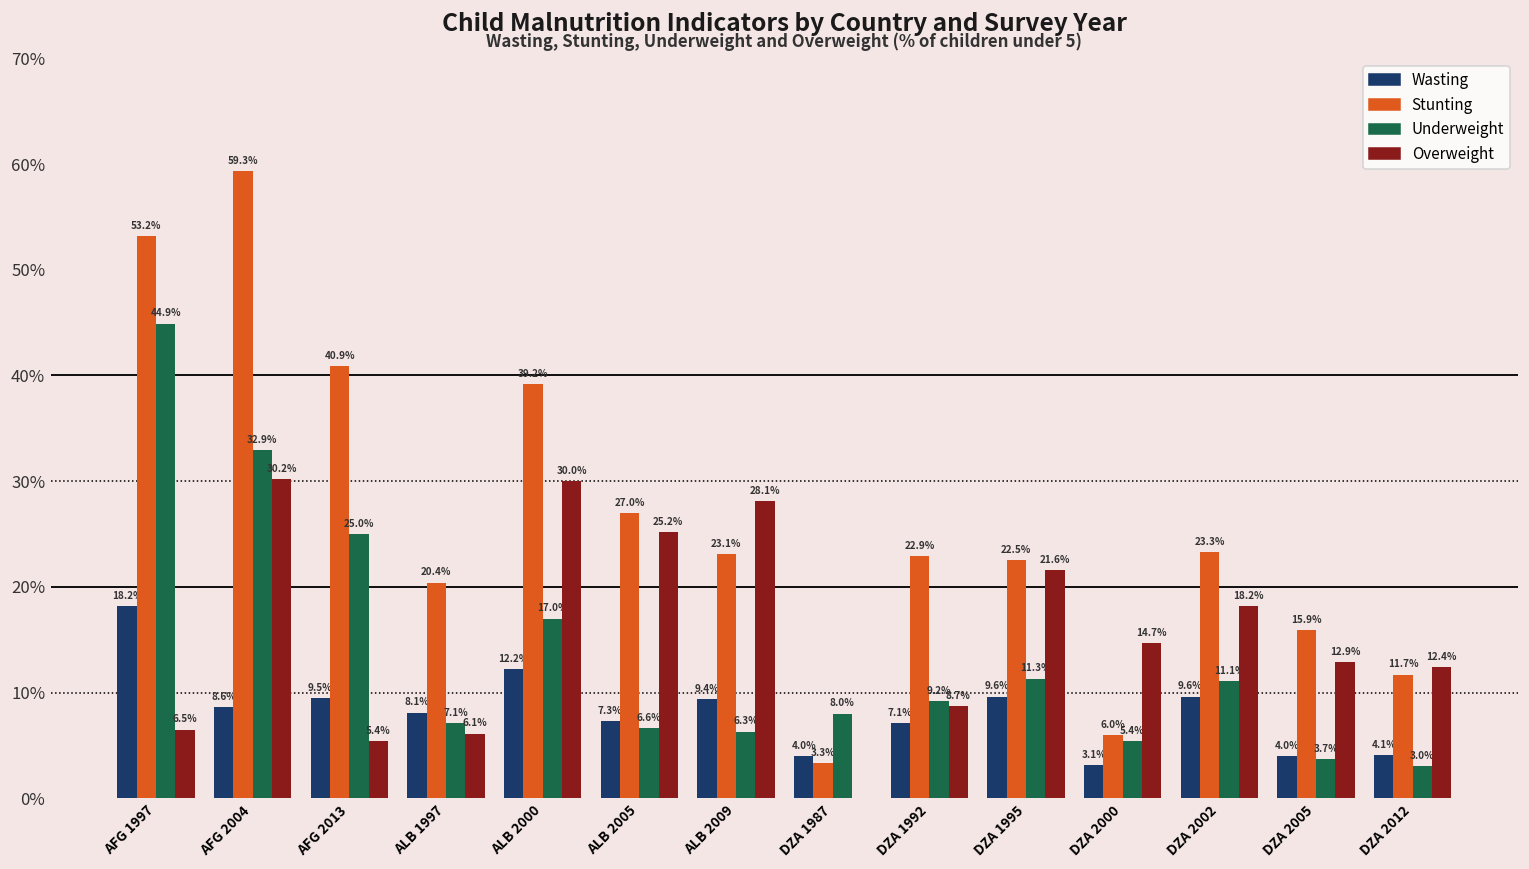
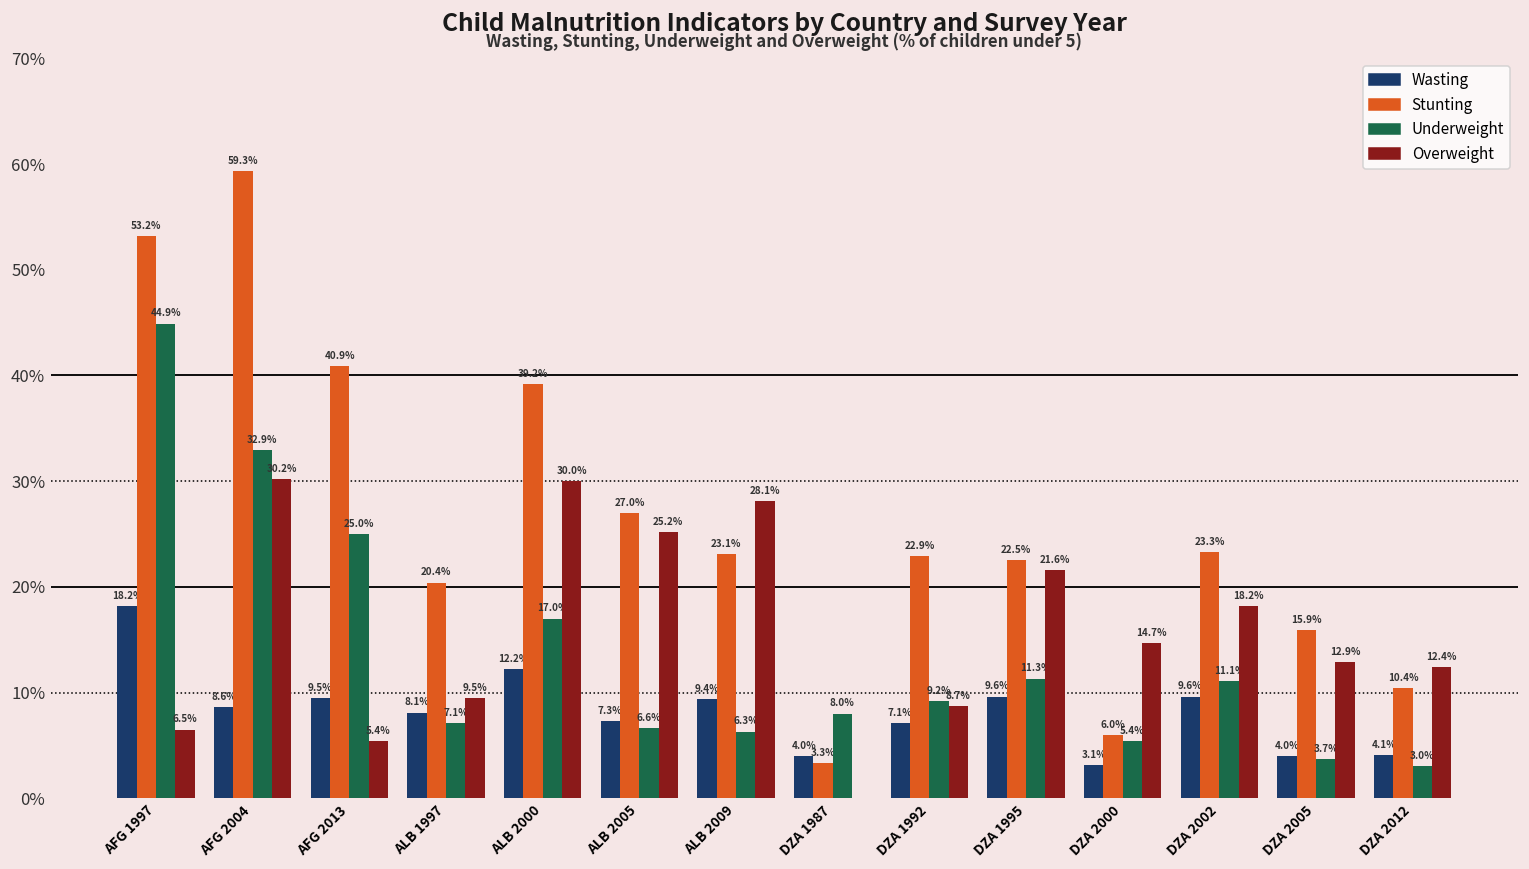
Overweight, ALB 1997: 6.1% -> 9.5%
Stunting, DZA 2012: 11.7% -> 10.4%
